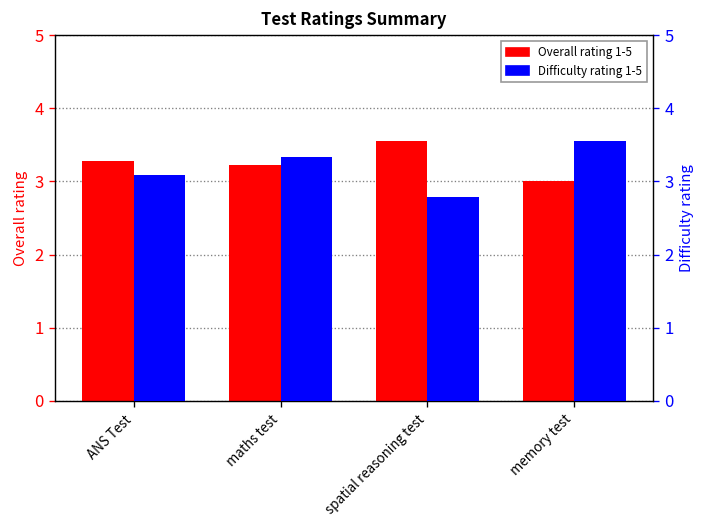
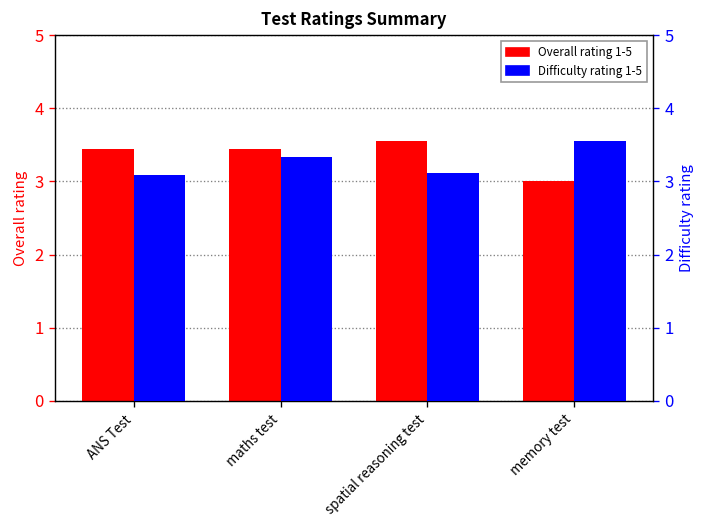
Overall rating 1-5, ANS Test: 3.3 -> 3.4
Overall rating 1-5, maths test: 3.2 -> 3.4
Difficulty rating 1-5, spatial reasoning test: 2.8 -> 3.1
